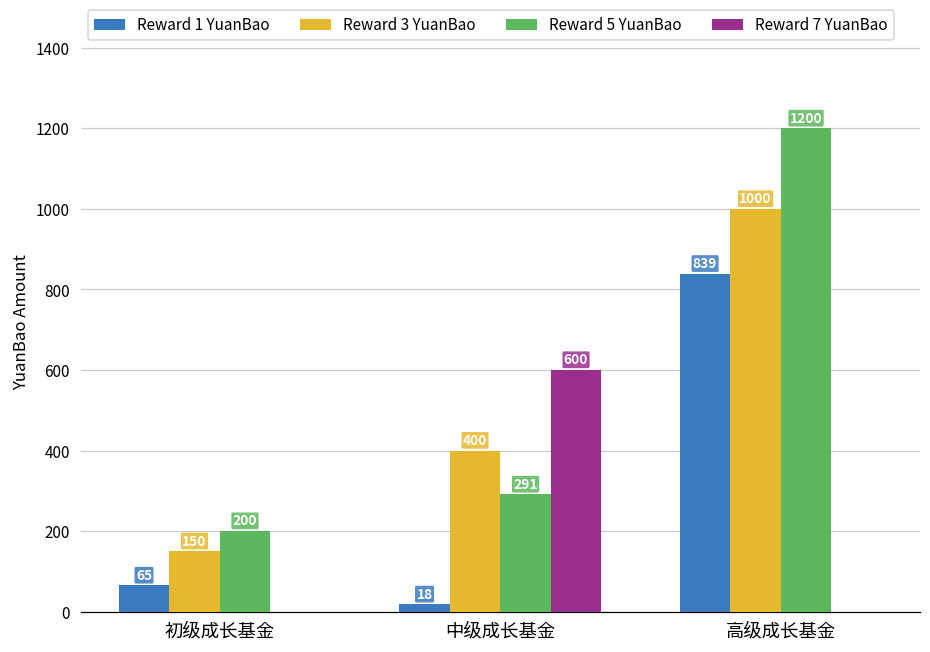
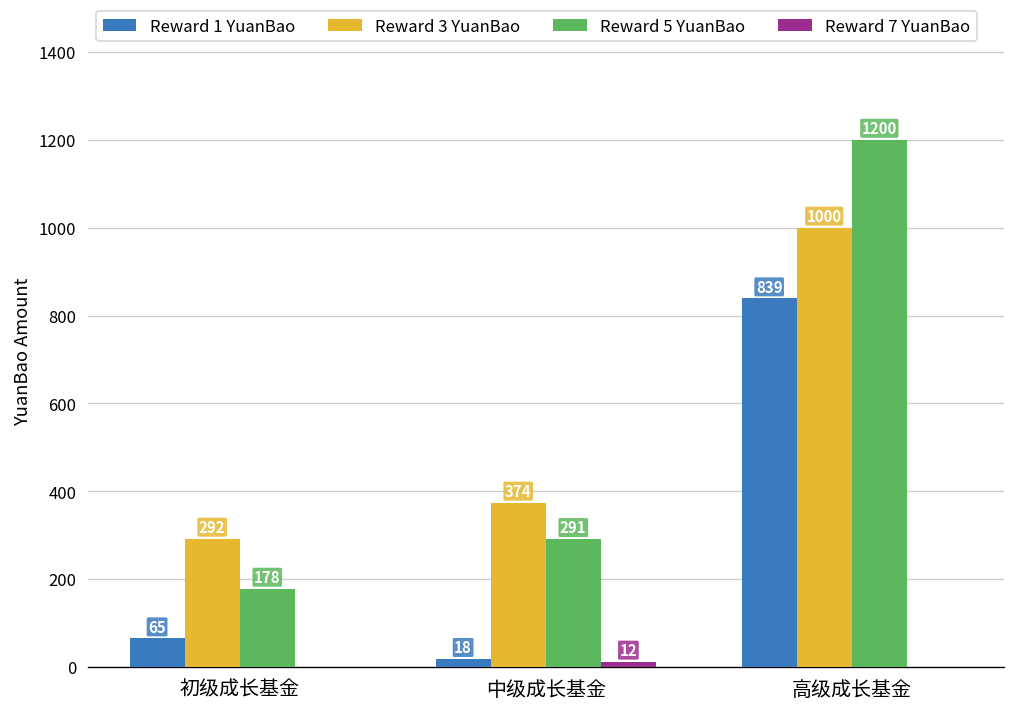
Reward 3 YuanBao, 初级成长基金: 150 -> 292
Reward 5 YuanBao, 初级成长基金: 200 -> 178
Reward 3 YuanBao, 中级成长基金: 400 -> 374
Reward 7 YuanBao, 中级成长基金: 600 -> 12
